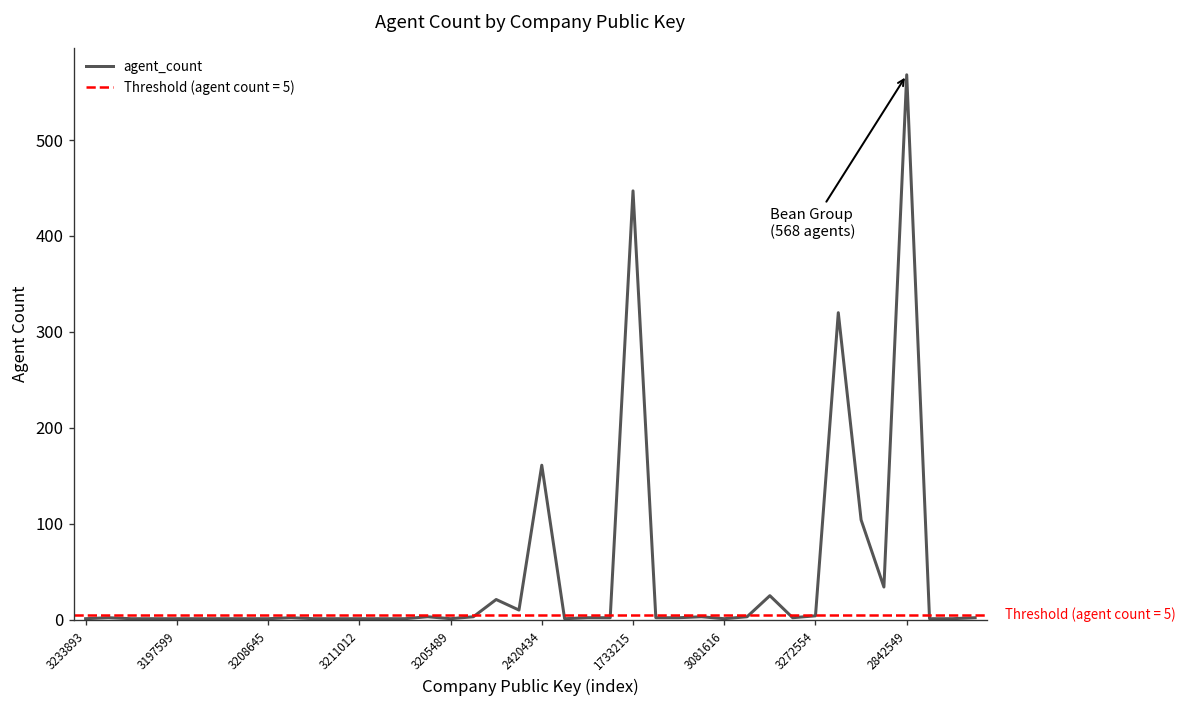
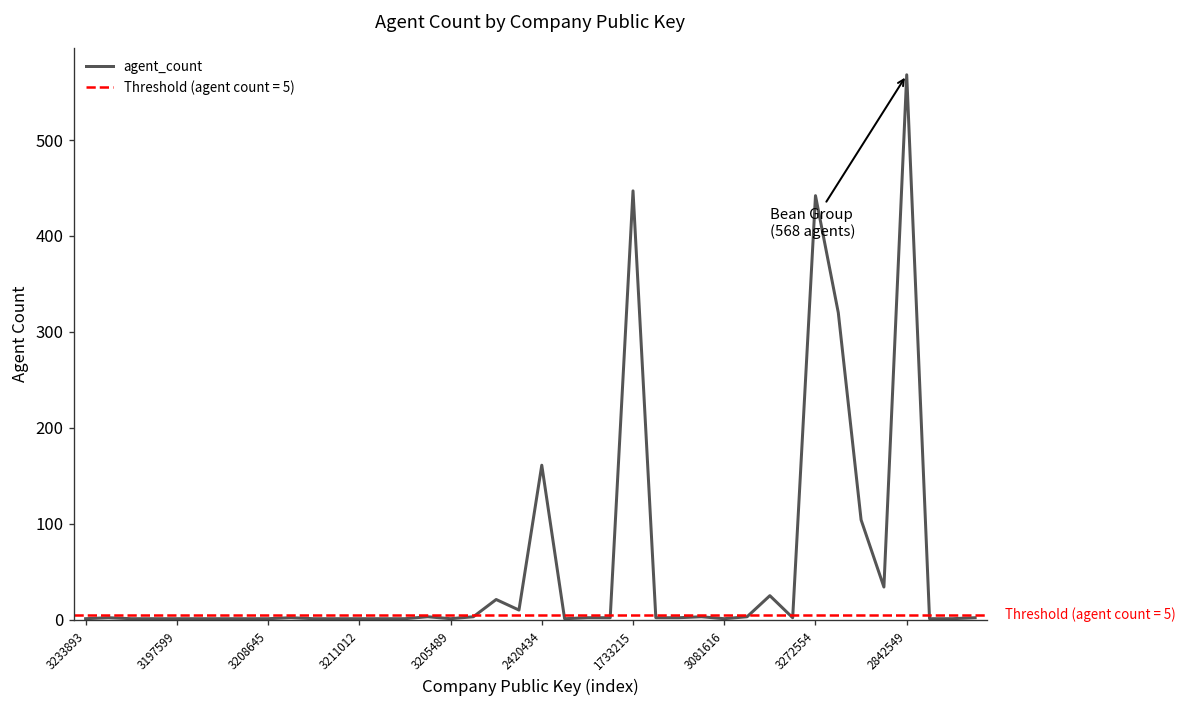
3272554: 0 -> 440
